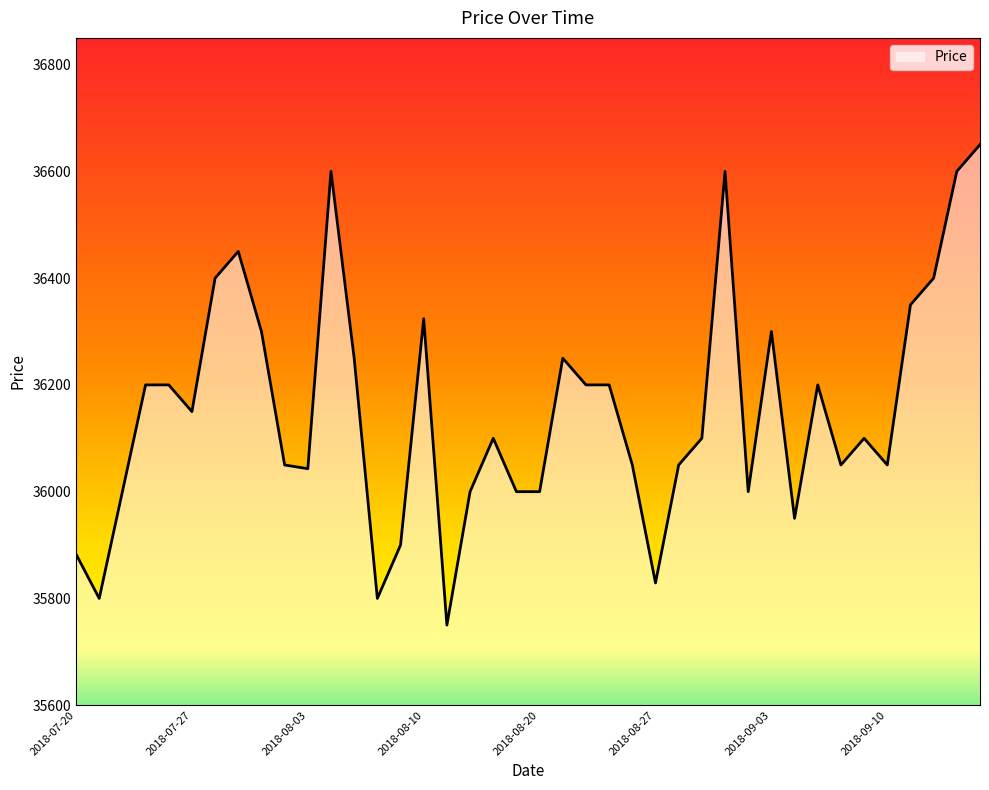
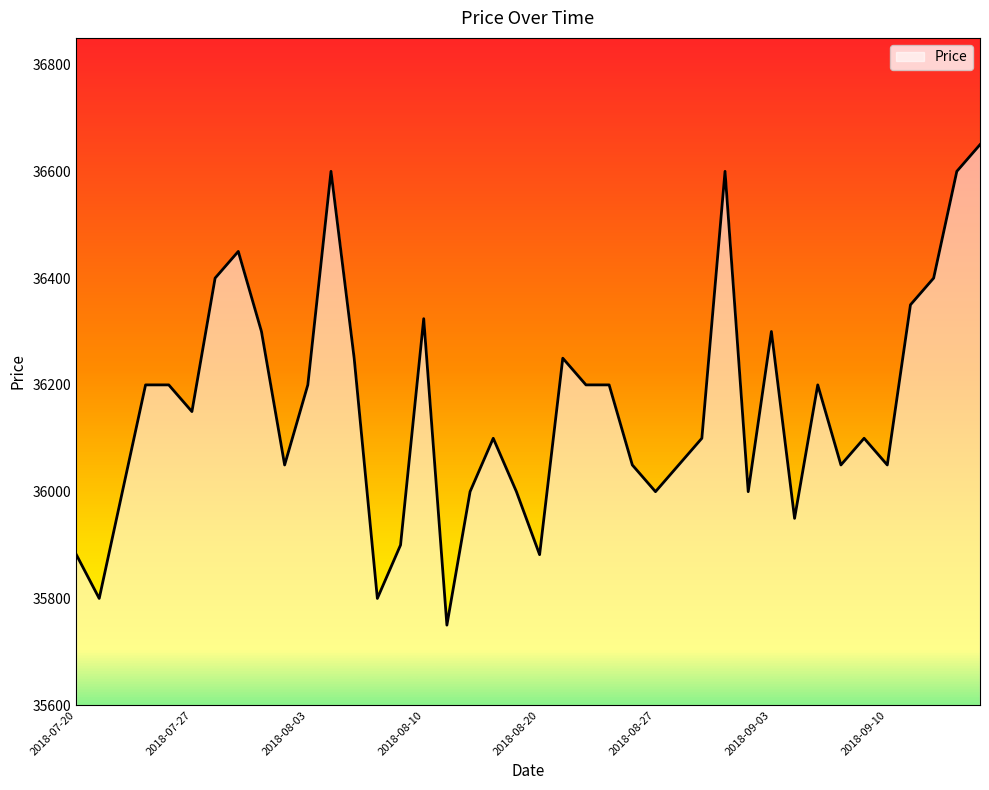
2018-08-03: 36040 -> 36200
2018-08-20: 36000 -> 35880
2018-08-27: 35830 -> 36000
